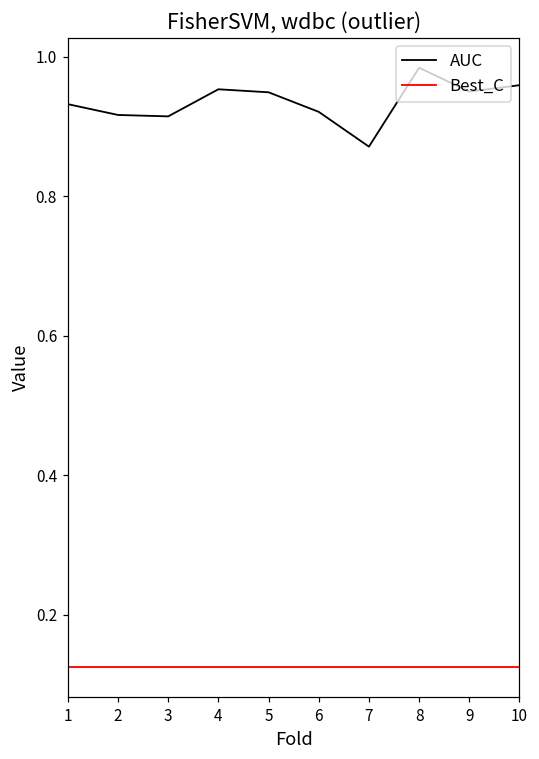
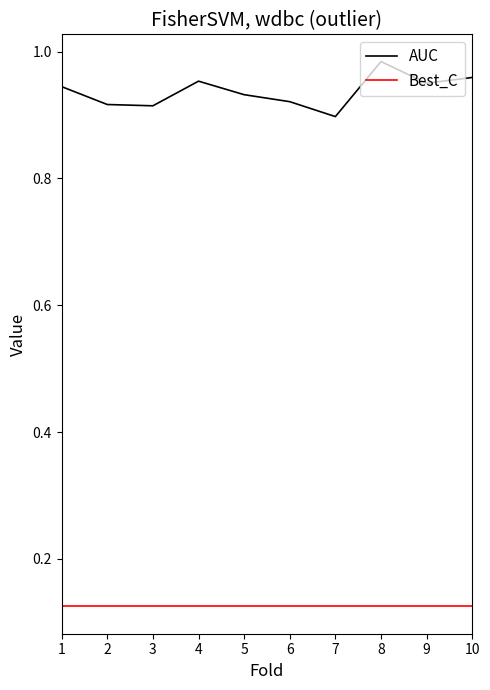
AUC, 1: 0.93 -> 0.94
AUC, 5: 0.95 -> 0.93
AUC, 7: 0.87 -> 0.90
